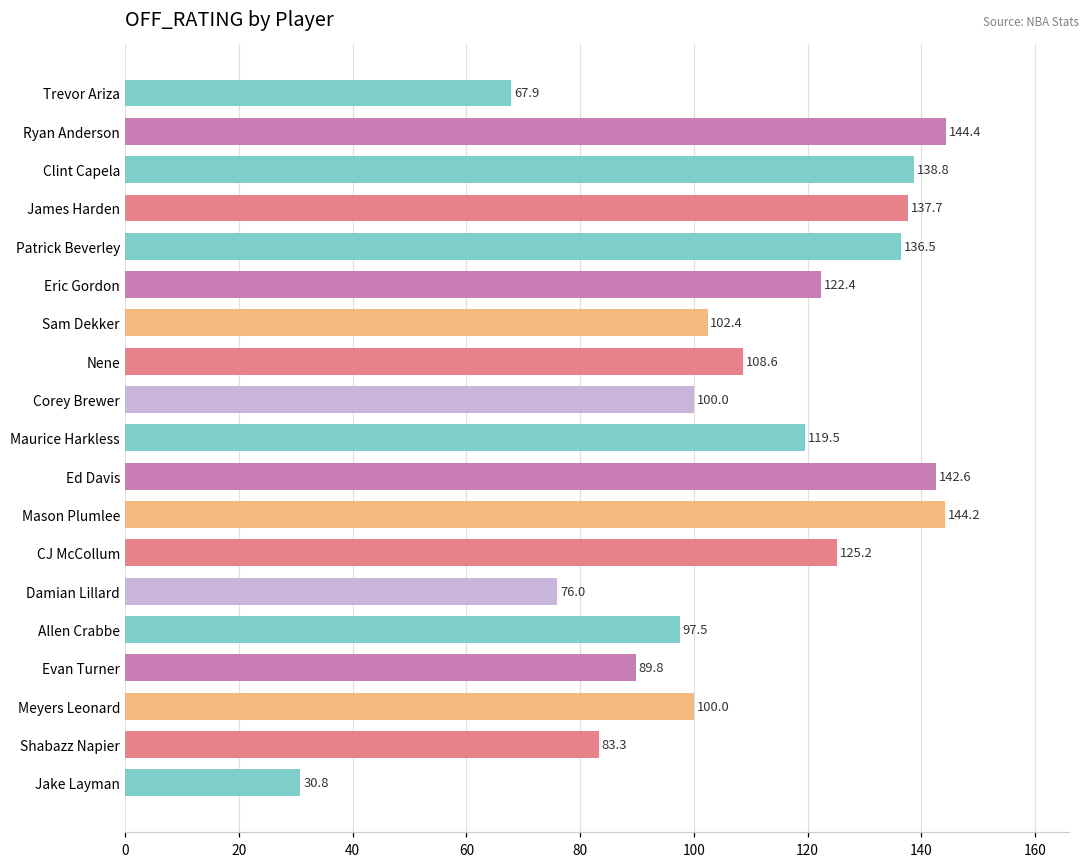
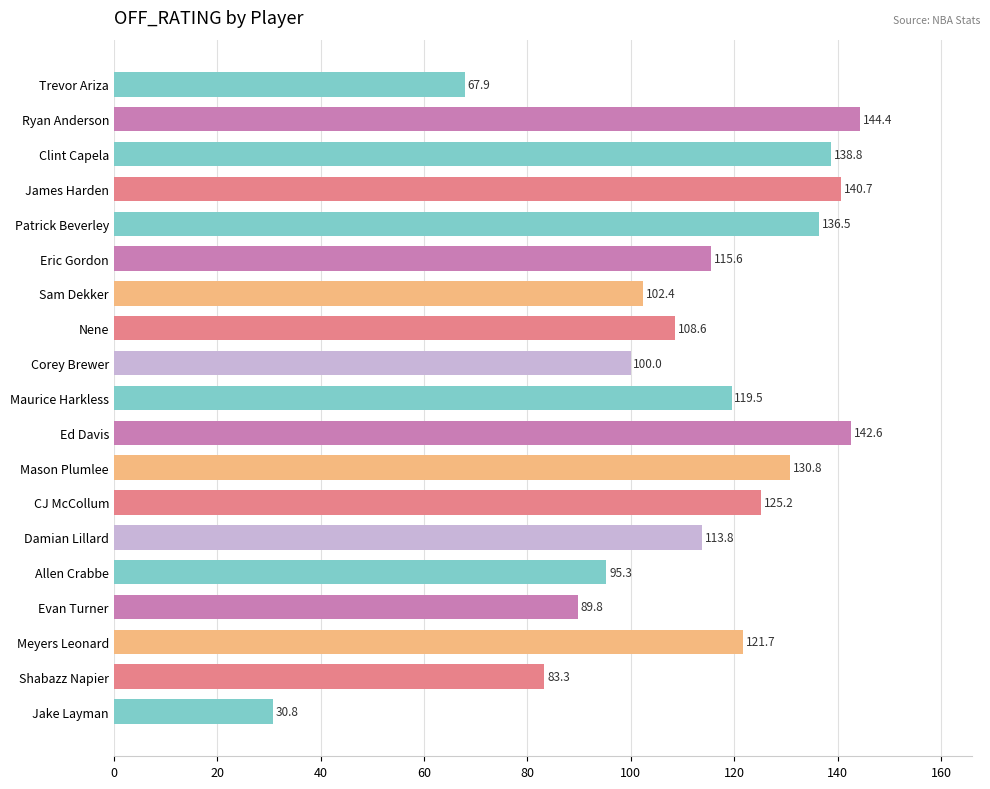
James Harden: 137.7 -> 140.7
Eric Gordon: 122.4 -> 115.6
Mason Plumlee: 144.2 -> 130.8
Damian Lillard: 76.0 -> 113.8
Allen Crabbe: 97.5 -> 95.3
Meyers Leonard: 100.0 -> 121.7
